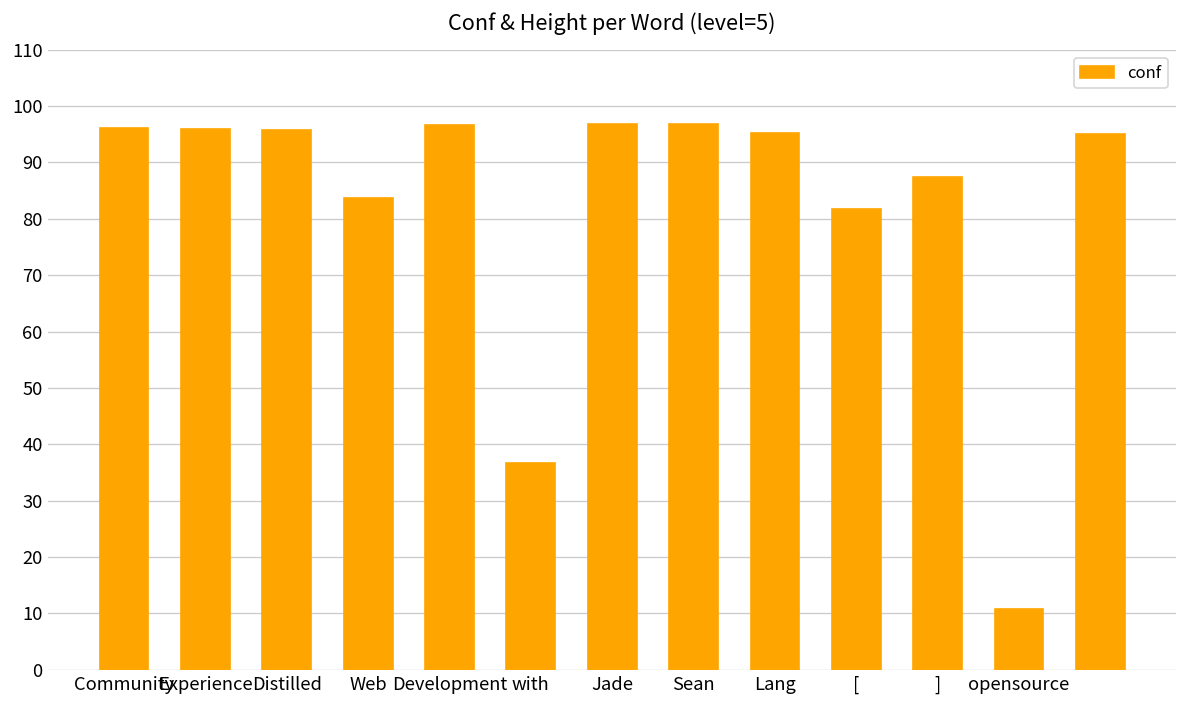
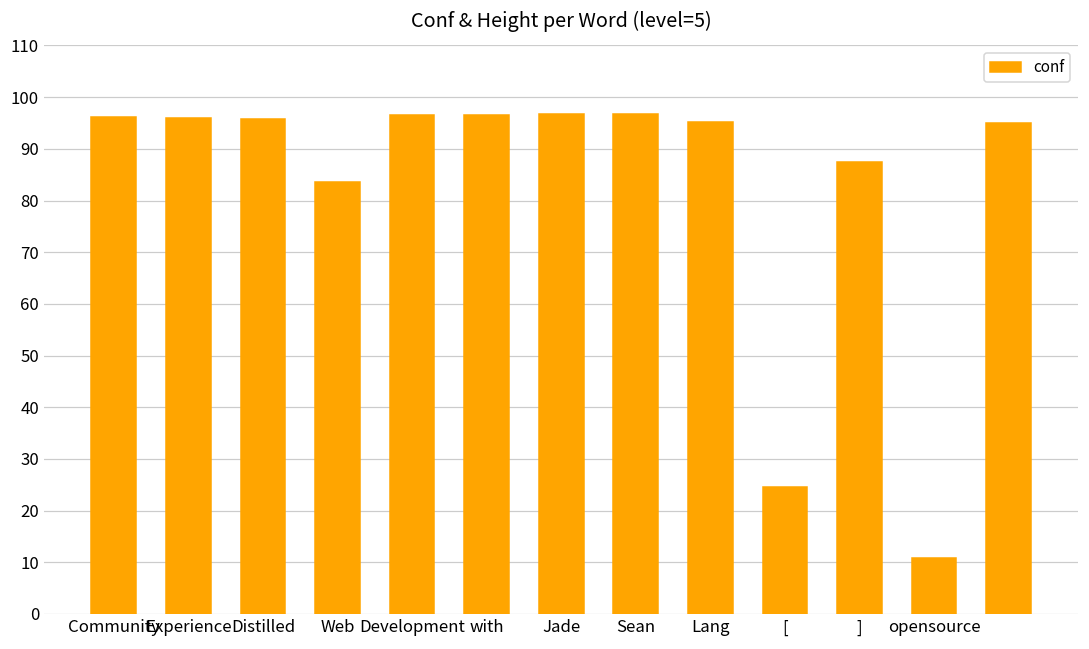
with: 37 -> 97
[: 82 -> 25
